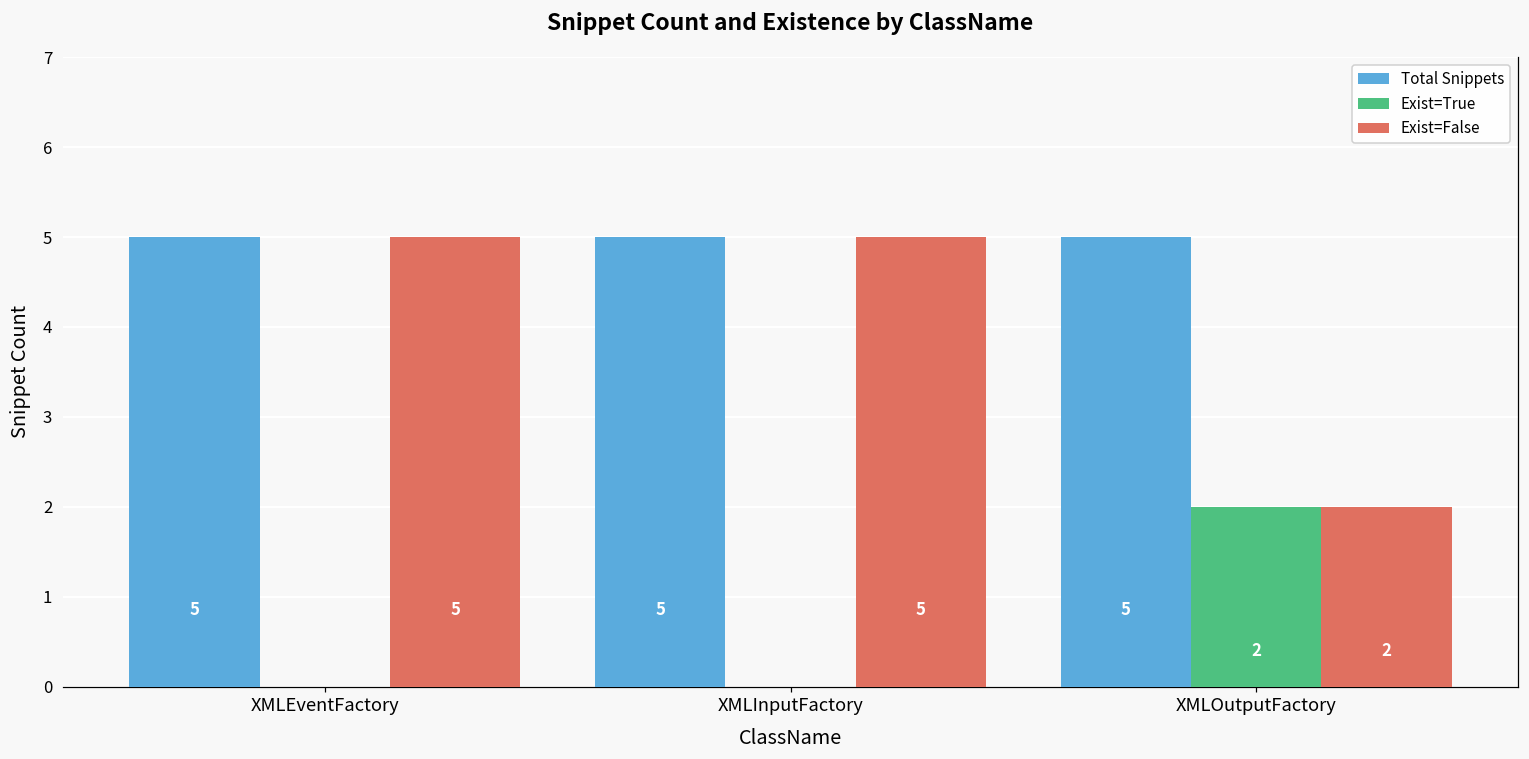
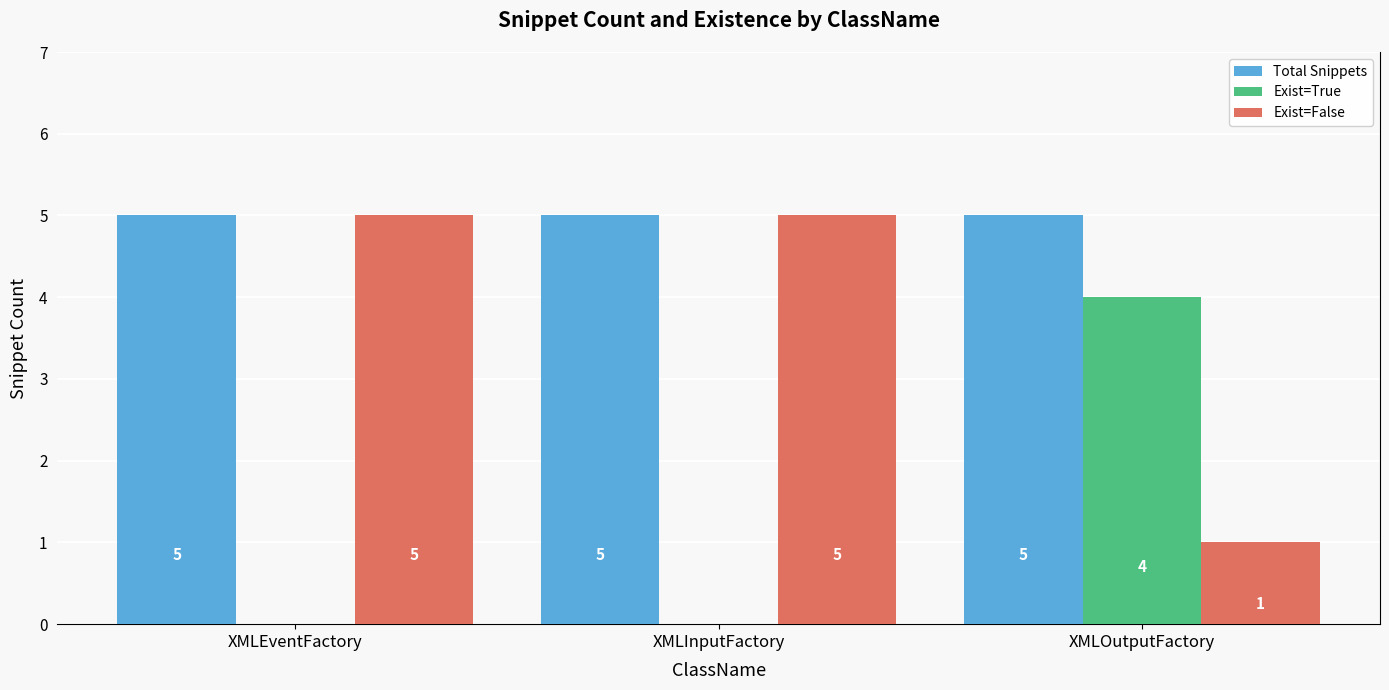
Exist=True, XMLOutputFactory: 2 -> 4
Exist=False, XMLOutputFactory: 2 -> 1
